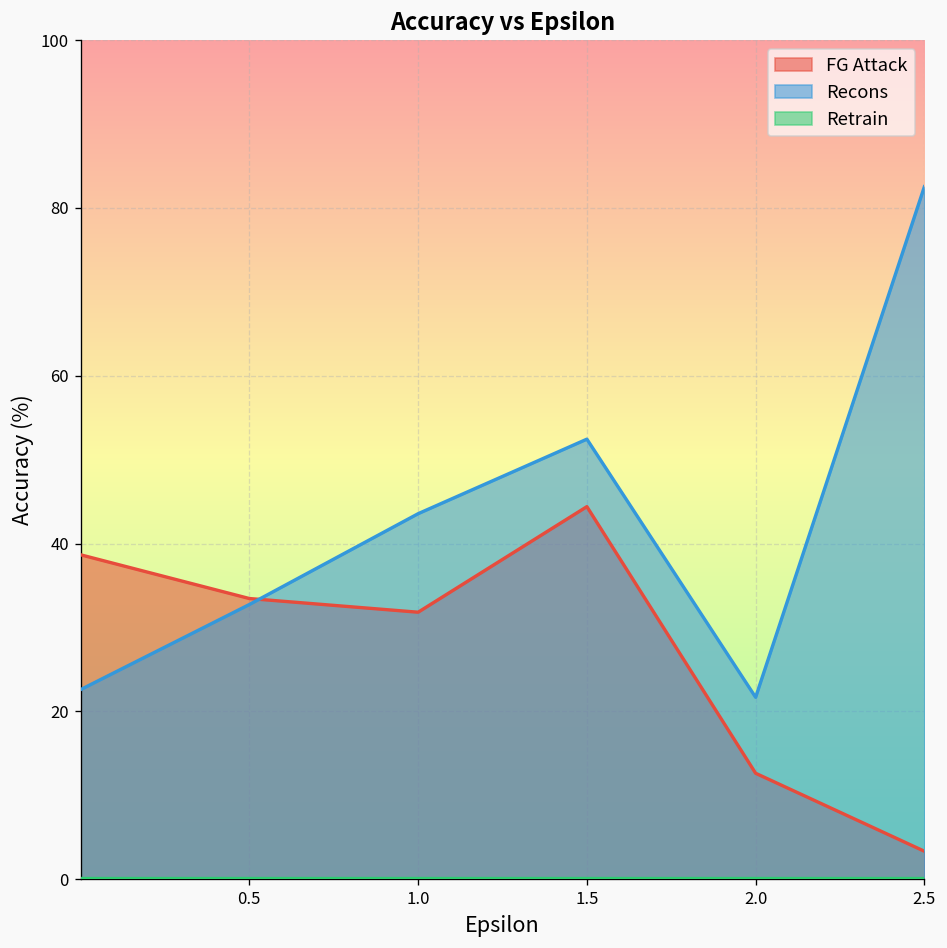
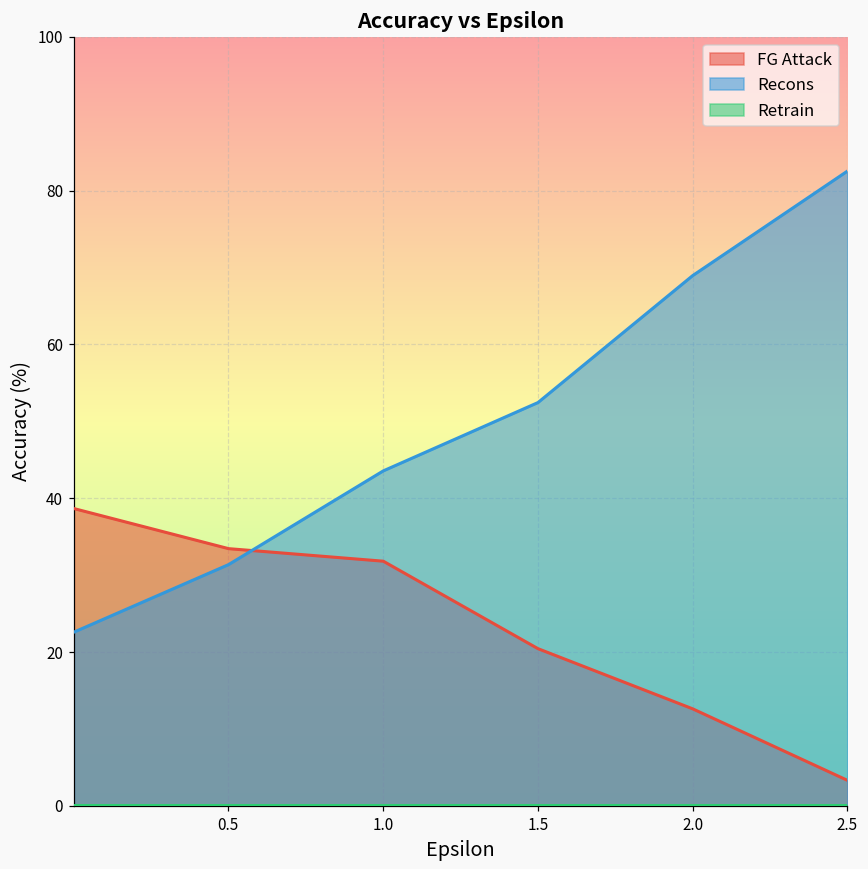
Recons, 0.5: 33 -> 31
FG Attack, 1.5: 44 -> 20
Recons, 2.0: 22 -> 69
